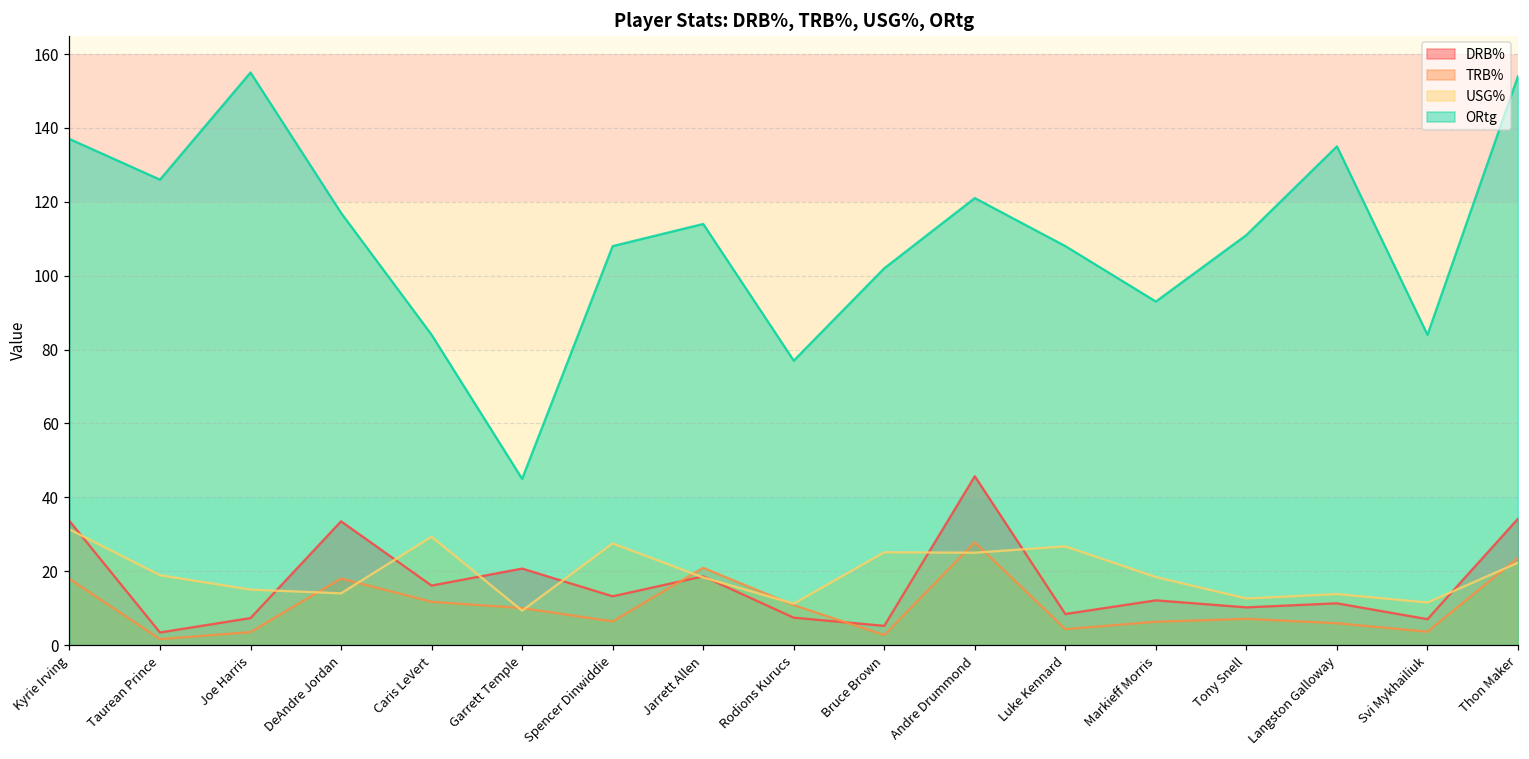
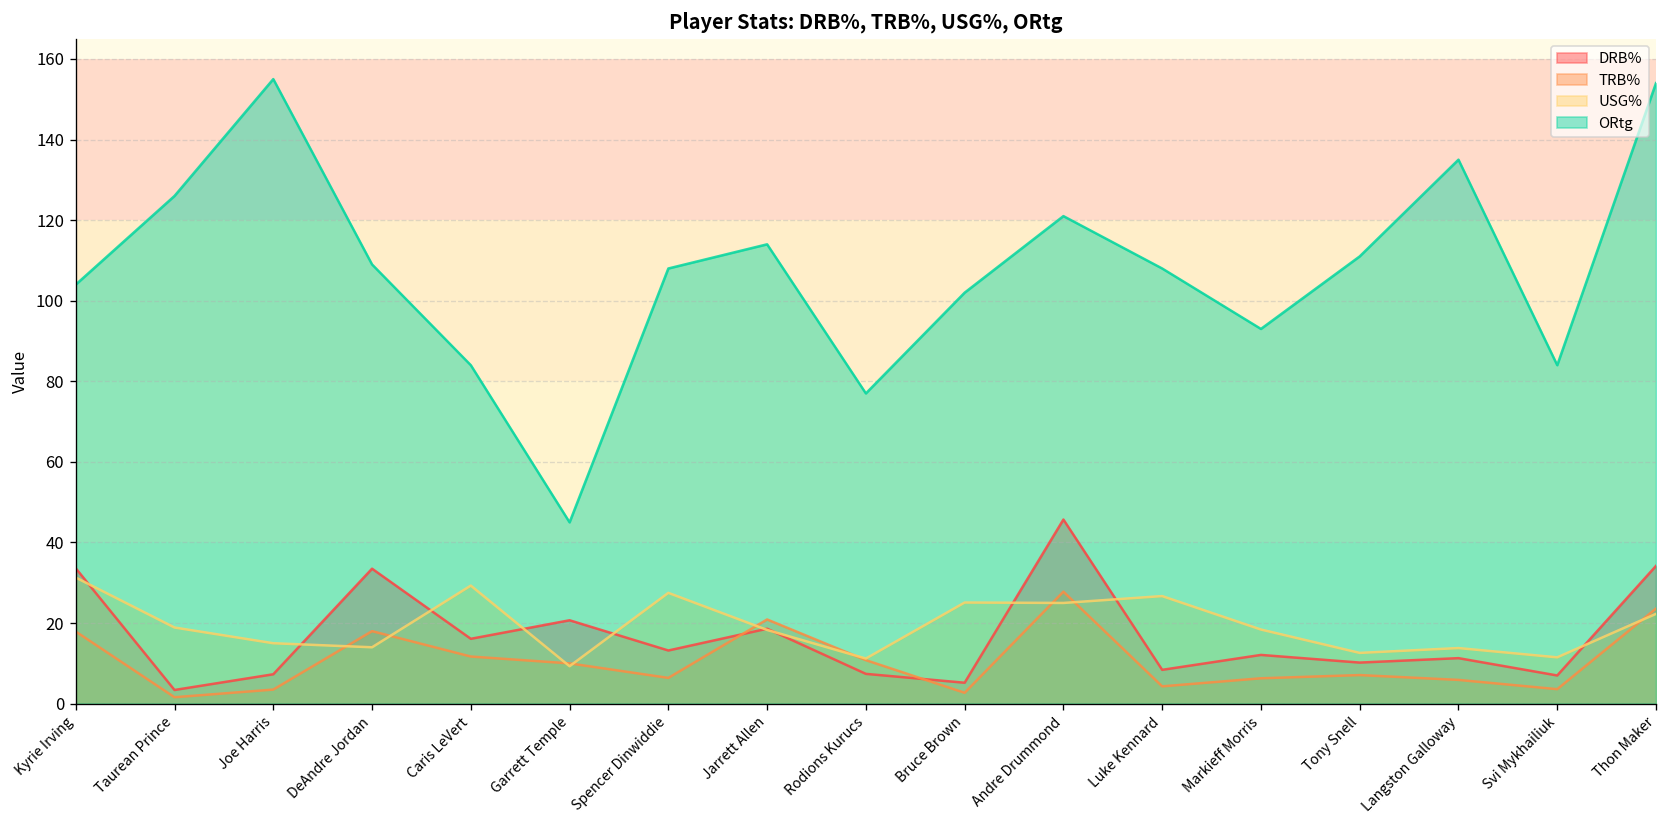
ORtg, Kyrie Irving: 137 -> 104
ORtg, DeAndre Jordan: 117 -> 109
